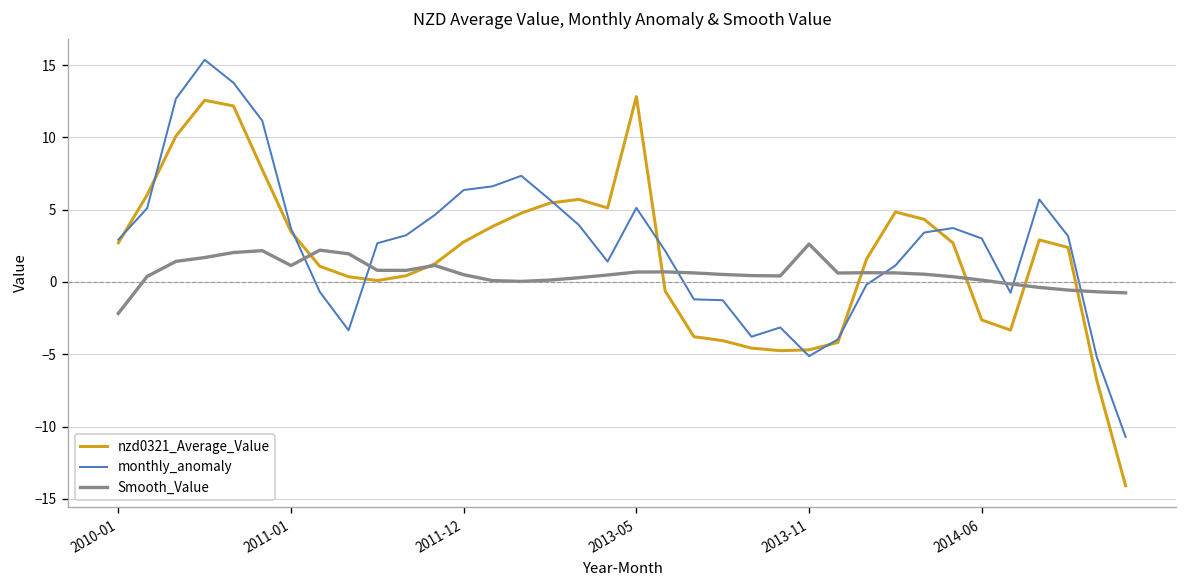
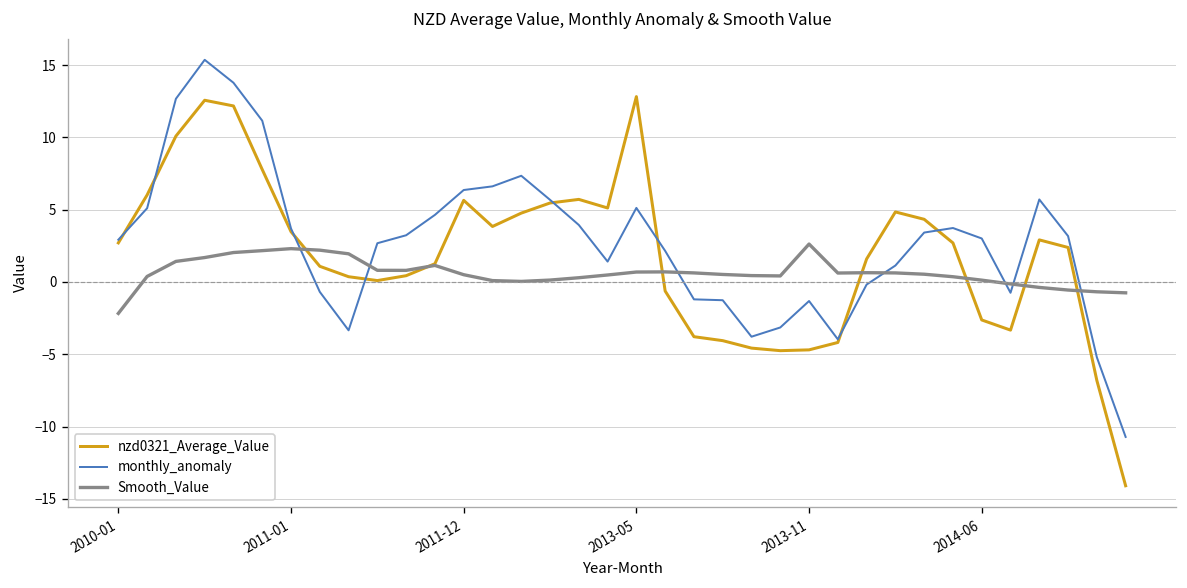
Smooth_Value, 2011-01: 1.1 -> 2.3
nzd0321_Average_Value, 2011-12: 2.8 -> 5.6
monthly_anomaly, 2013-11: -5.1 -> -1.3
